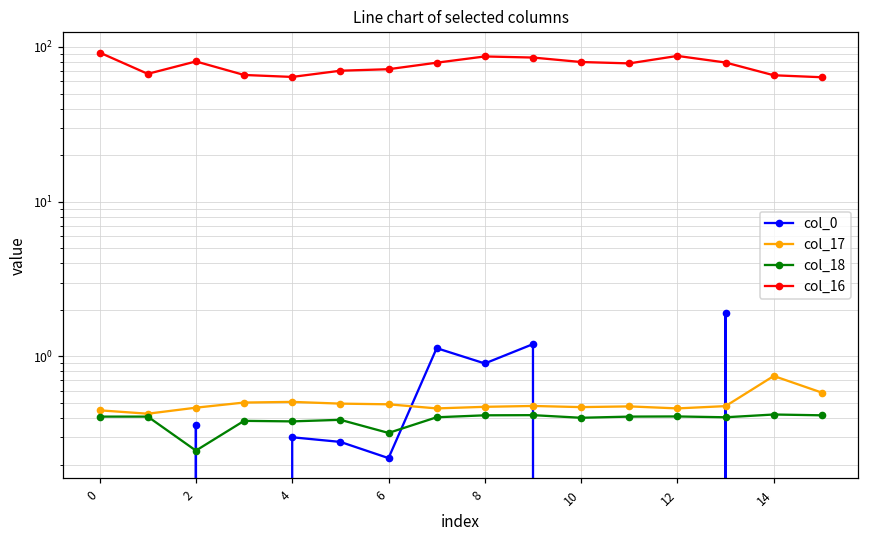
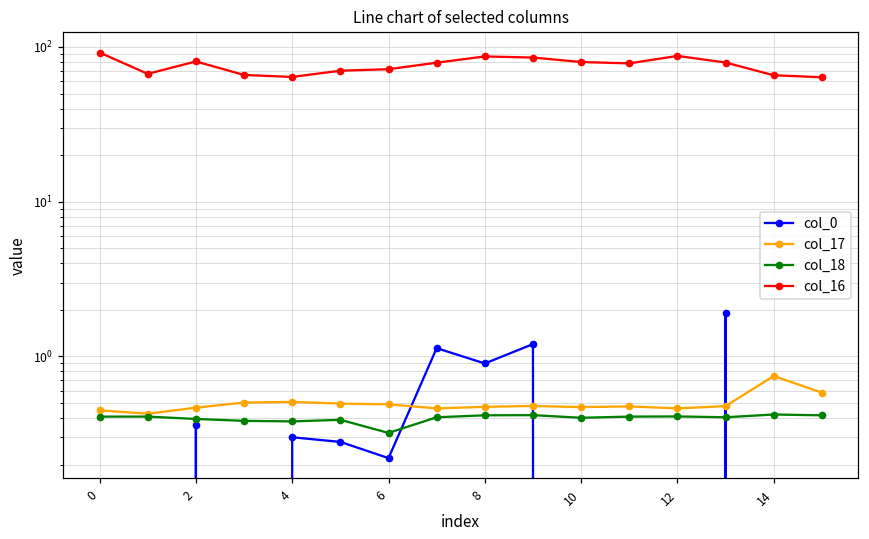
col_18, 2: 0.25 -> 0.39
